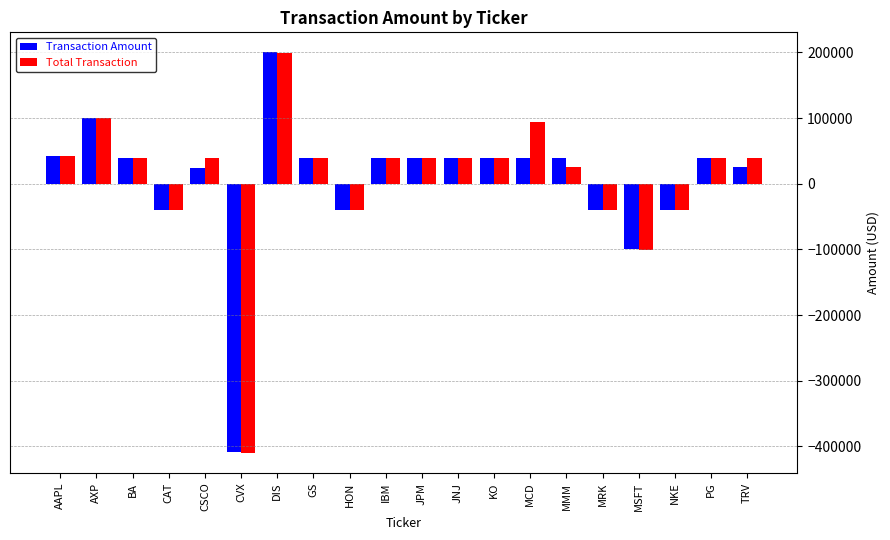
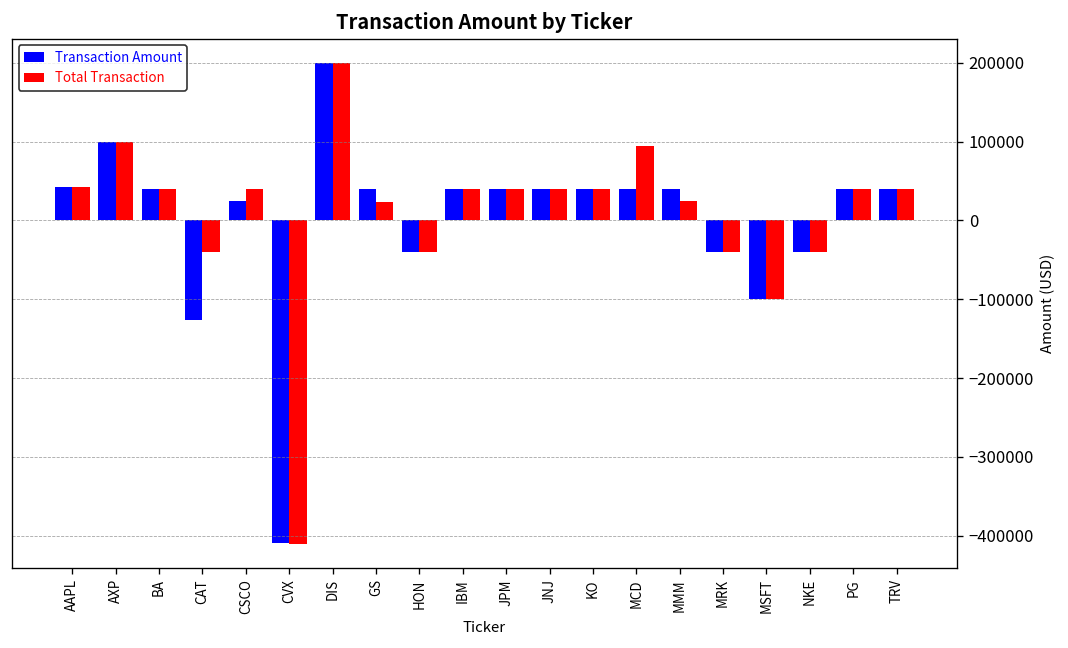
Transaction Amount, CAT: -40000 -> -130000
Total Transaction, GS: 40000 -> 20000
Transaction Amount, TRV: 30000 -> 40000
